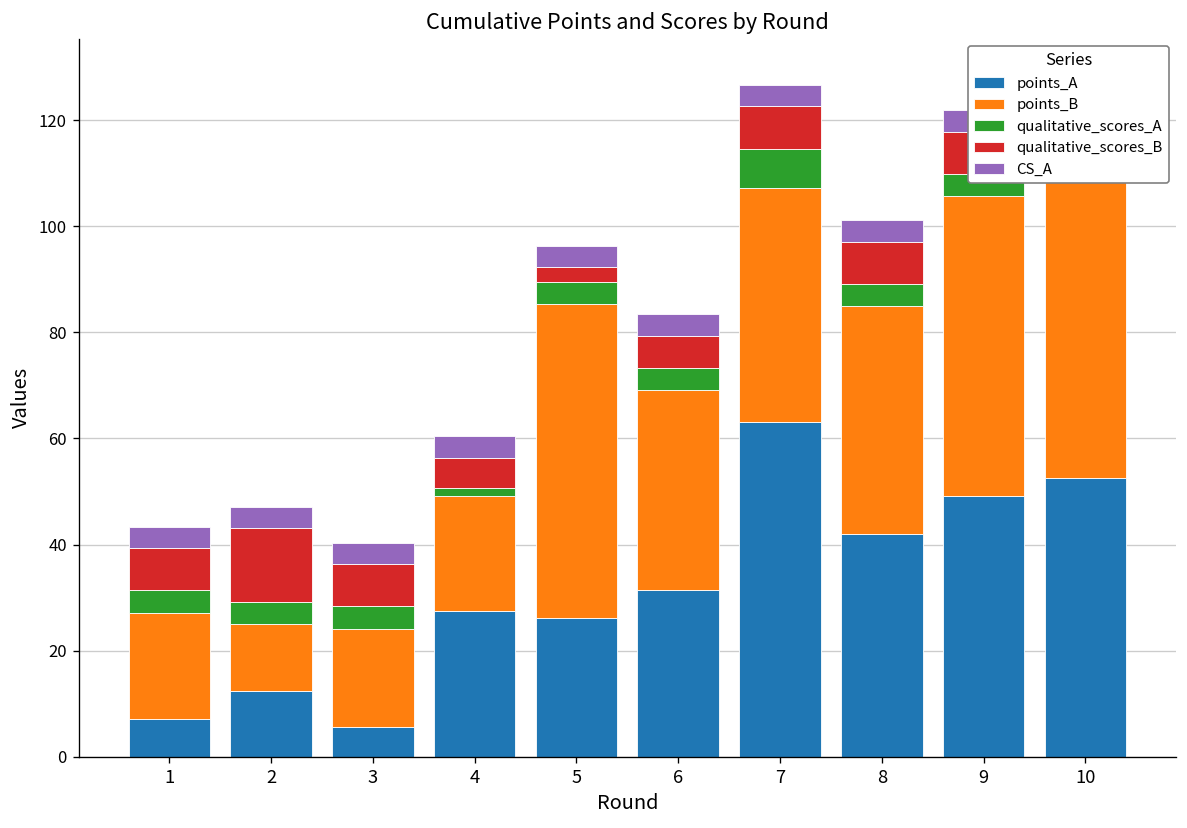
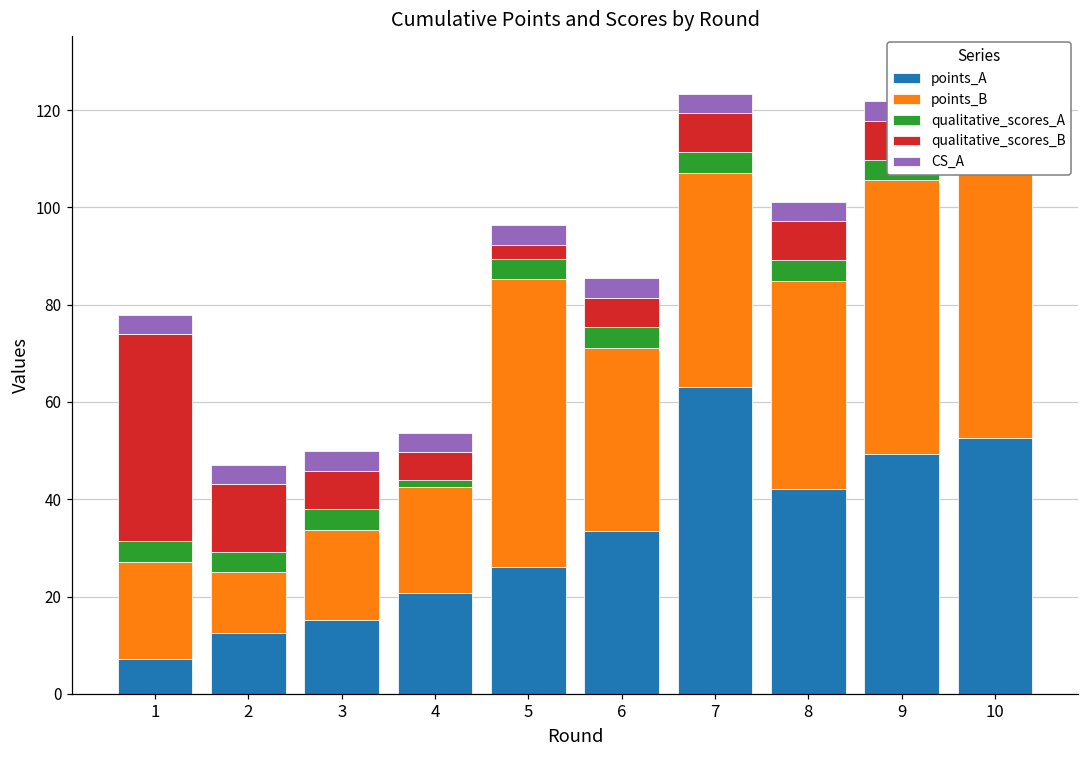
qualitative_scores_B, 1: 8 -> 43
points_A, 3: 6 -> 15
points_A, 4: 27 -> 21
points_A, 6: 31 -> 33
qualitative_scores_A, 7: 8 -> 4
